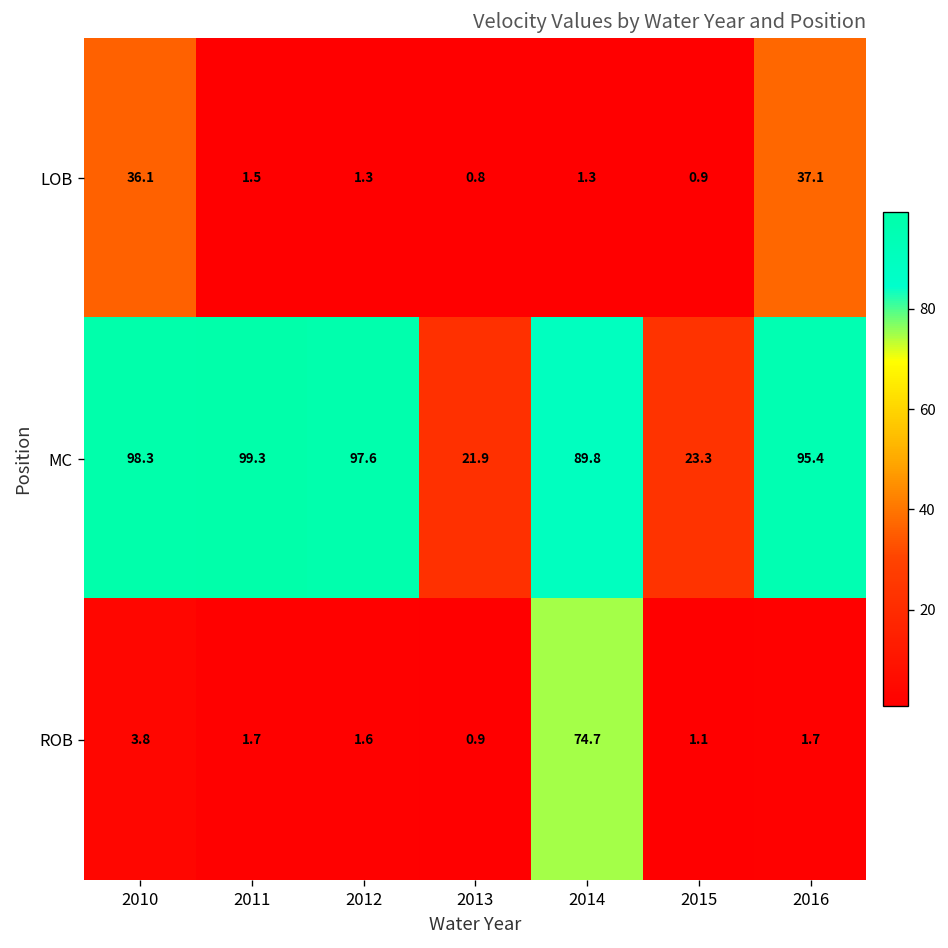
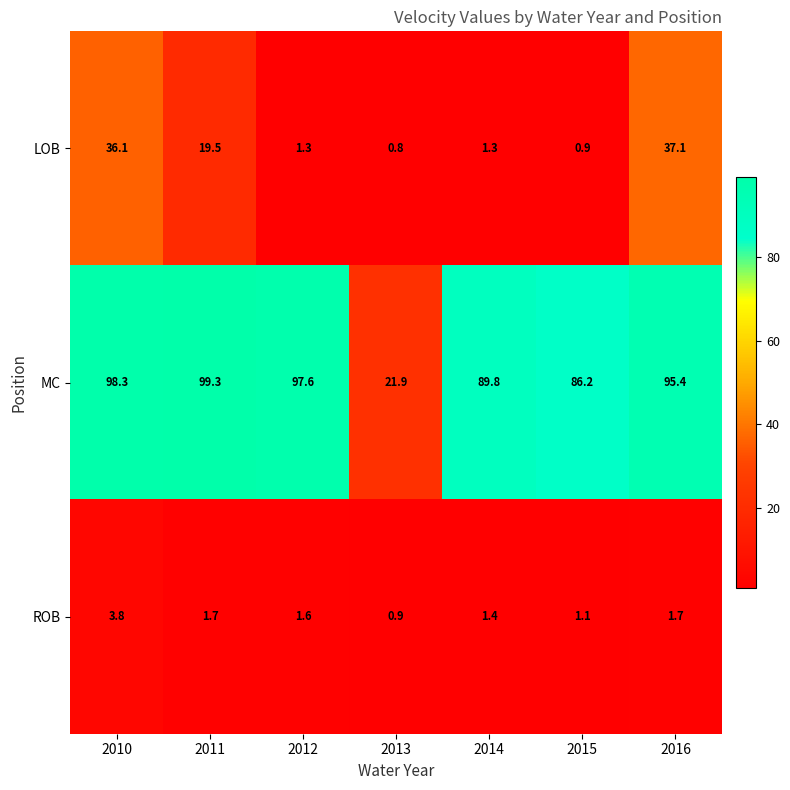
LOB, 2011: 1.5 -> 19.5
MC, 2015: 23.3 -> 86.2
ROB, 2014: 74.7 -> 1.4
